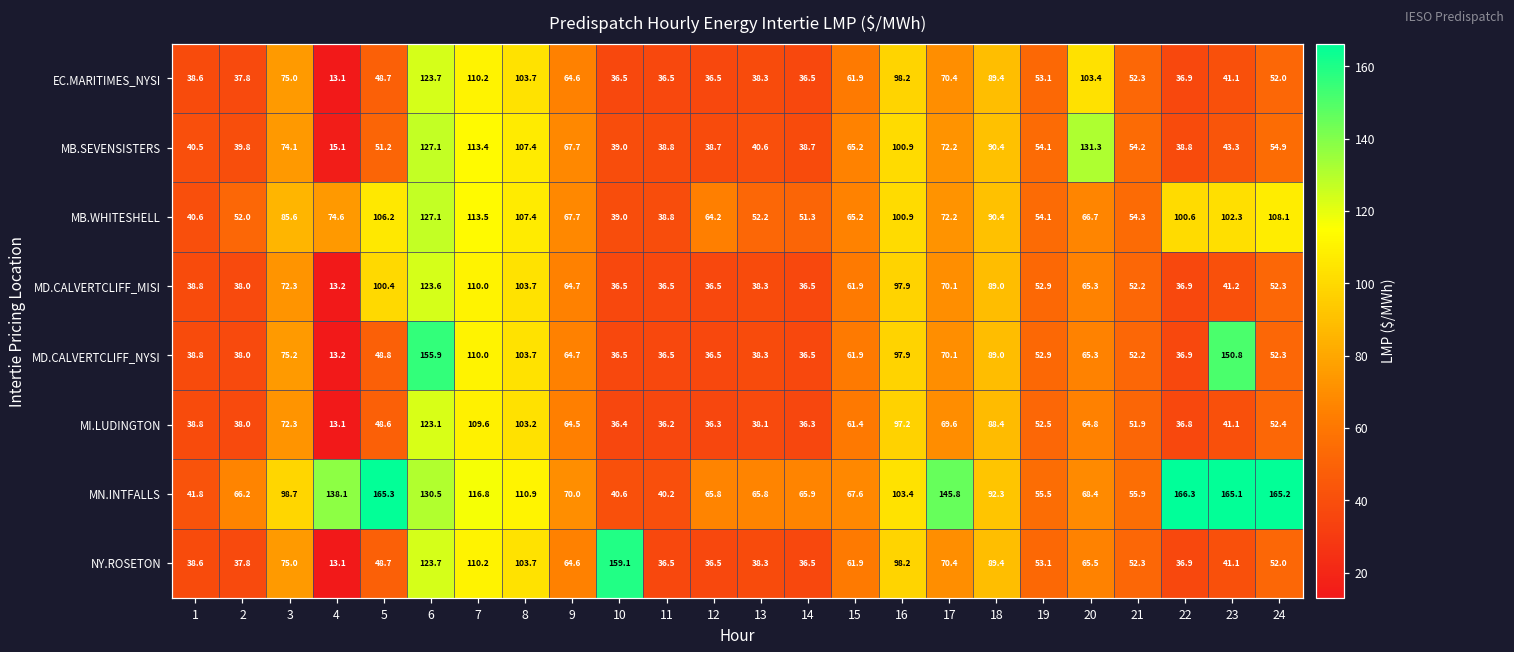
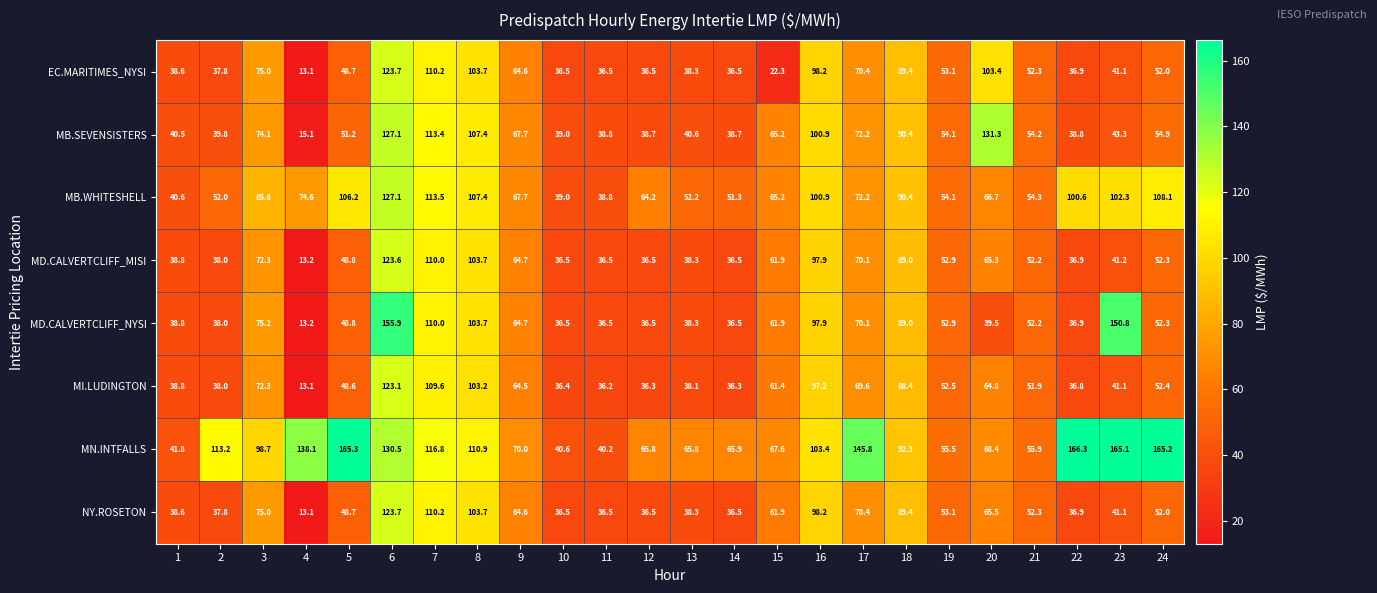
EC.MARITIMES_NYSI, 15: 61.9 -> 22.3
MD.CALVERTCLIFF_MISI, 5: 100.4 -> 48.8
MD.CALVERTCLIFF_NYSI, 20: 65.3 -> 39.5
MN.INTFALLS, 2: 66.2 -> 113.2
NY.ROSETON, 10: 159.1 -> 36.5
